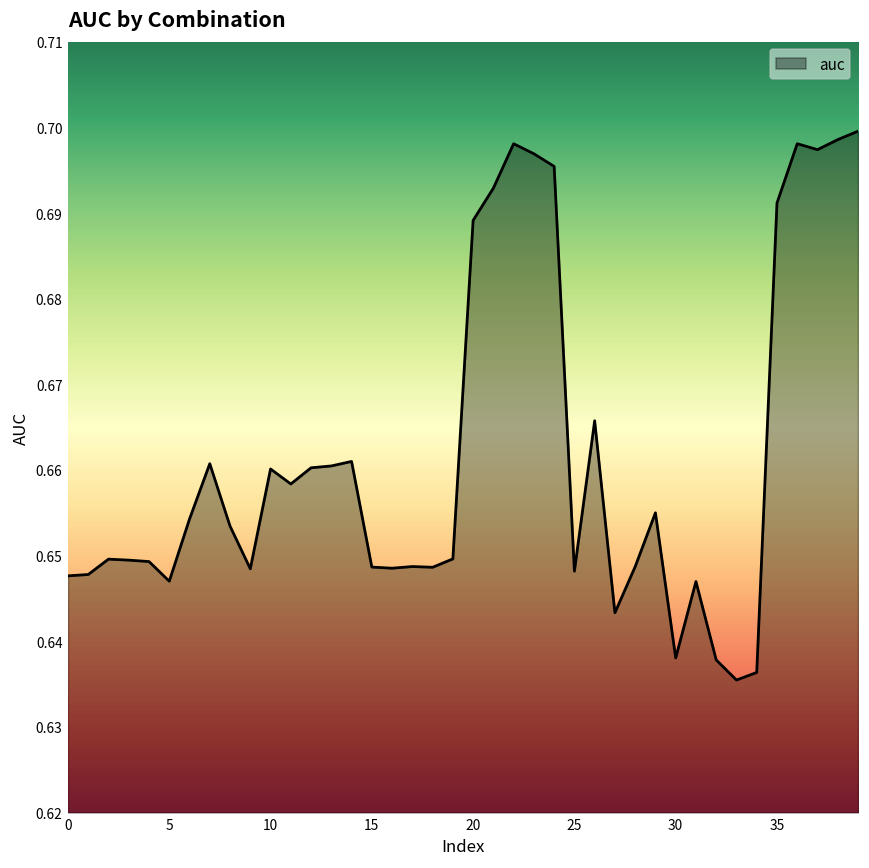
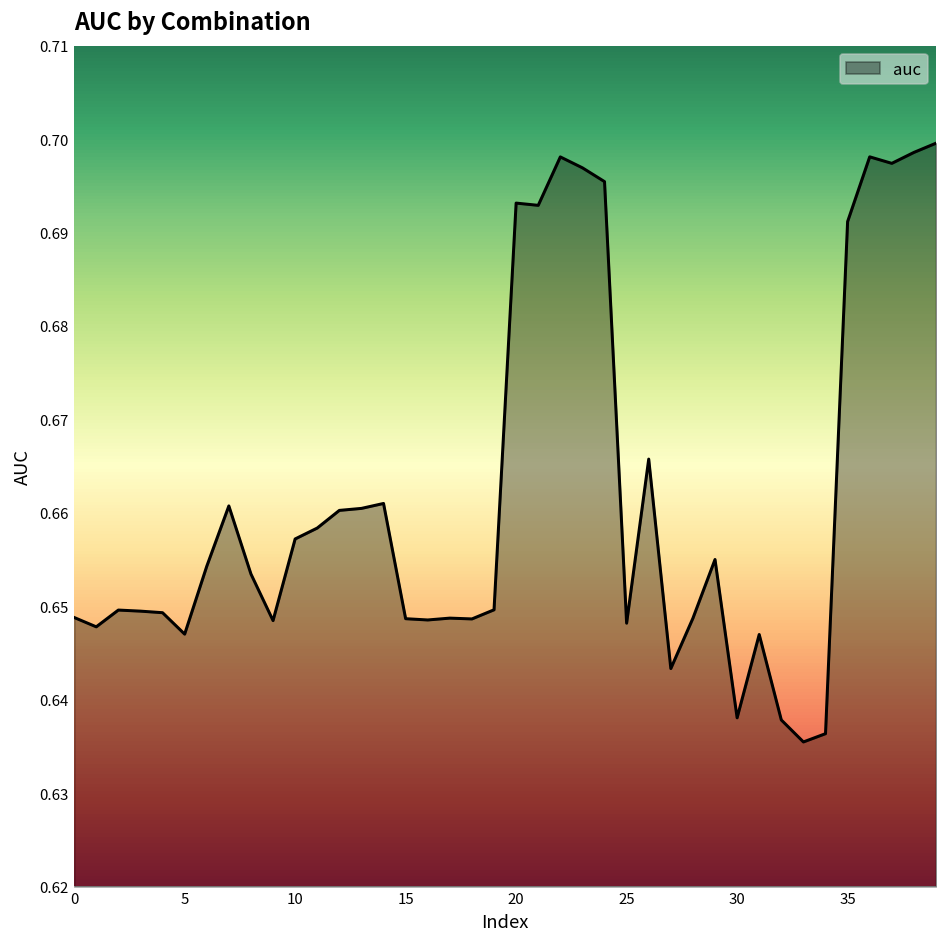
0: 0.648 -> 0.649
10: 0.660 -> 0.657
20: 0.689 -> 0.693
